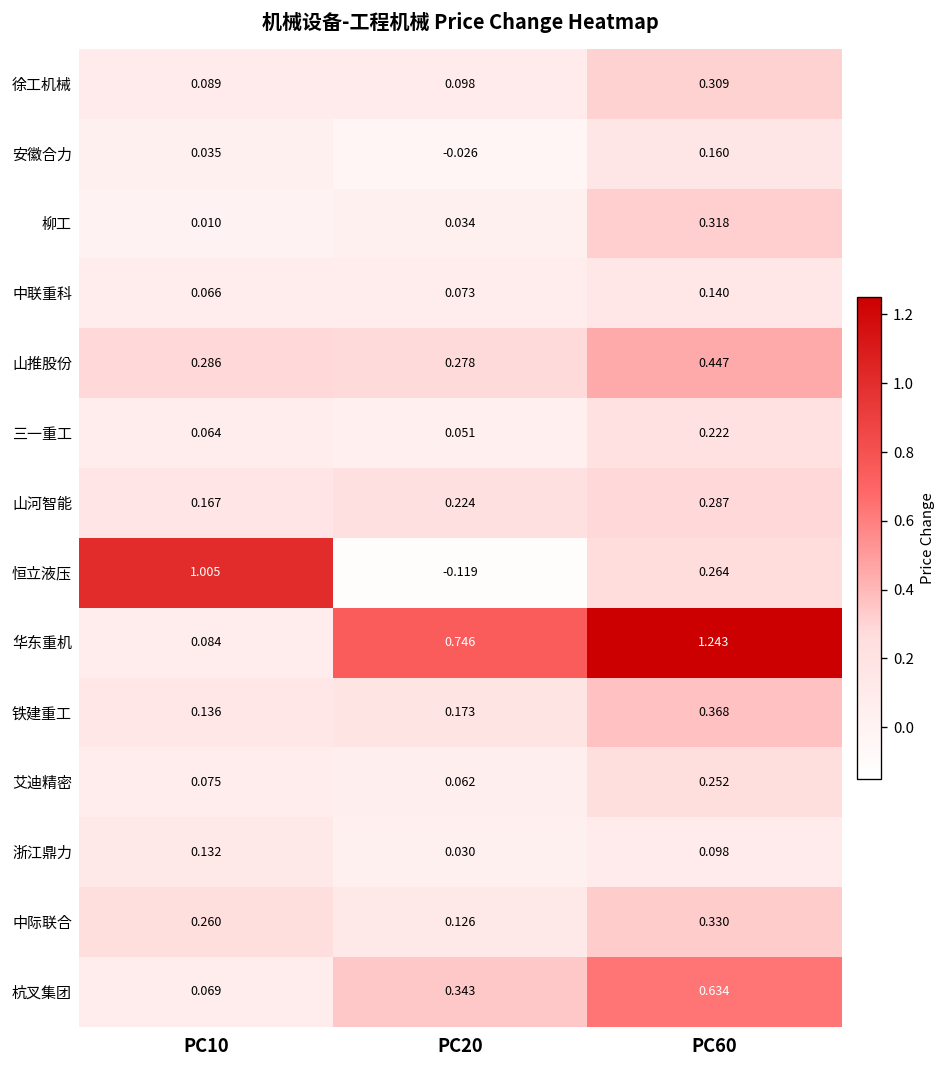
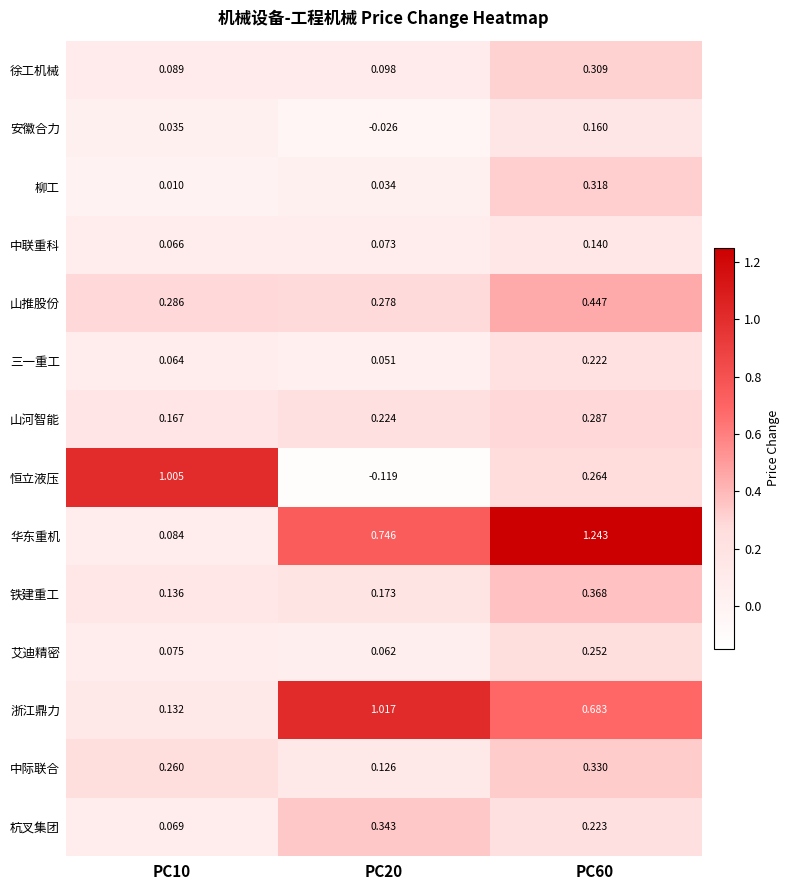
浙江鼎力, PC20: 0.030 -> 1.017
浙江鼎力, PC60: 0.098 -> 0.683
杭叉集团, PC60: 0.634 -> 0.223
